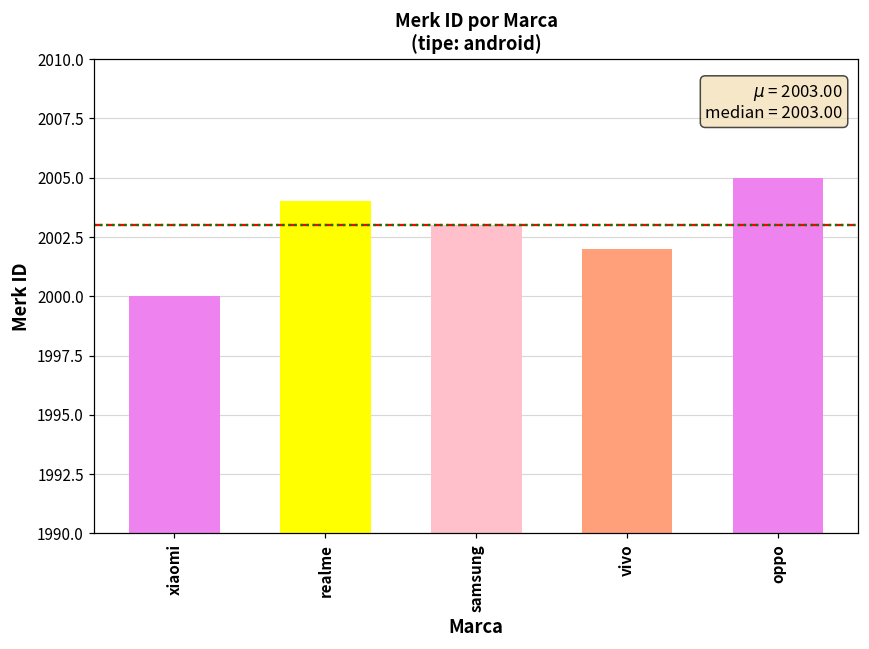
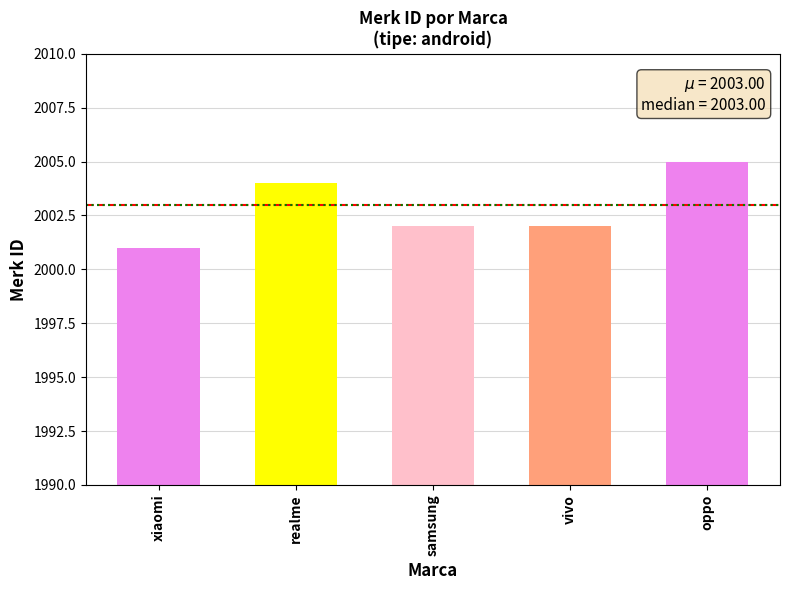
xiaomi: 2000 -> 2001
samsung: 2003 -> 2002
